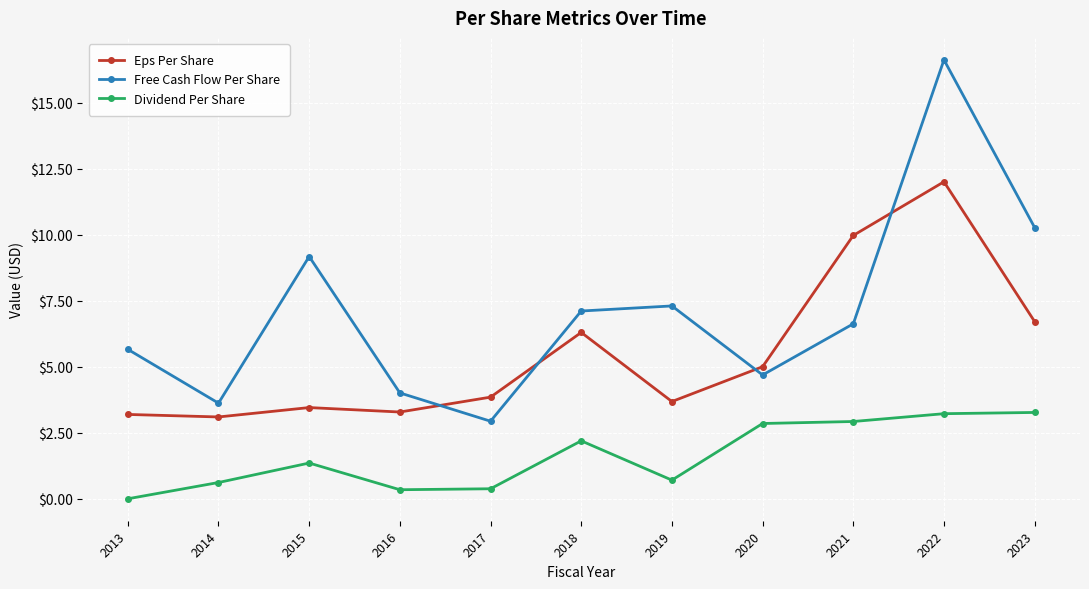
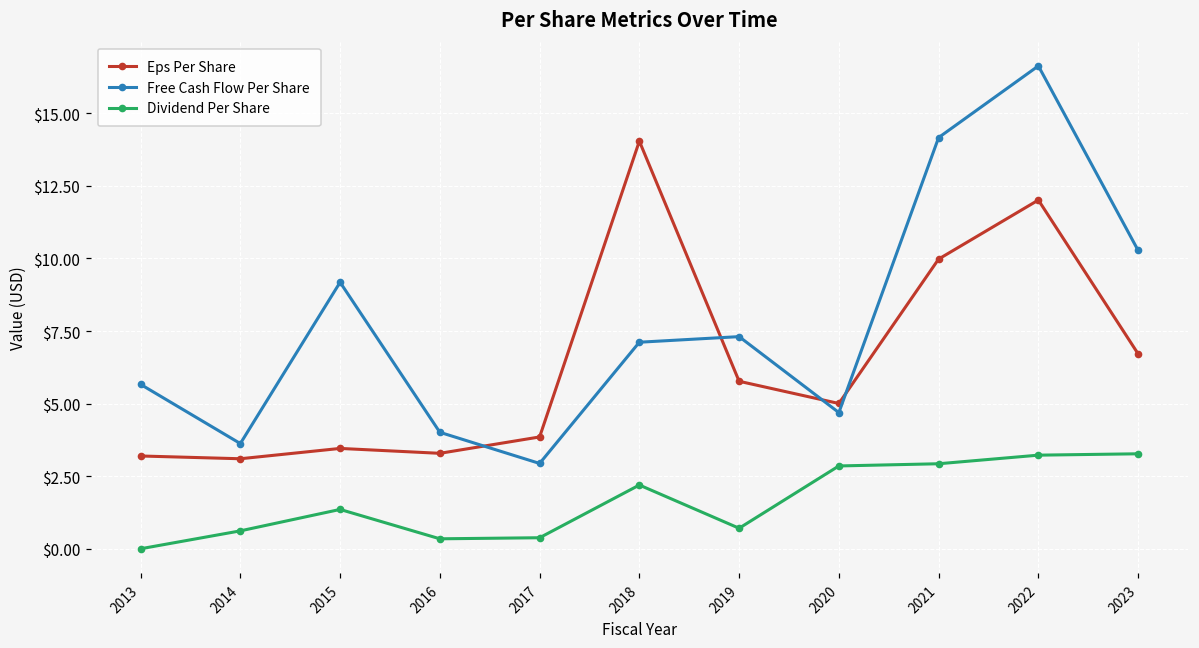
Eps Per Share, 2018: $6.3 -> $14.0
Eps Per Share, 2019: $3.7 -> $5.8
Free Cash Flow Per Share, 2021: $6.6 -> $14.2
